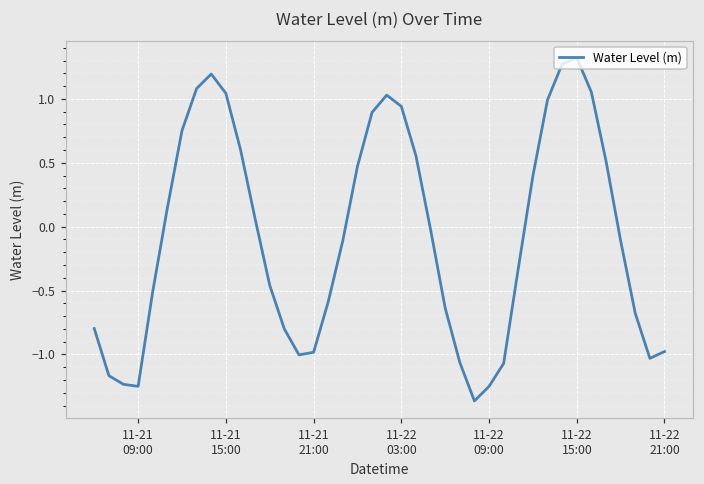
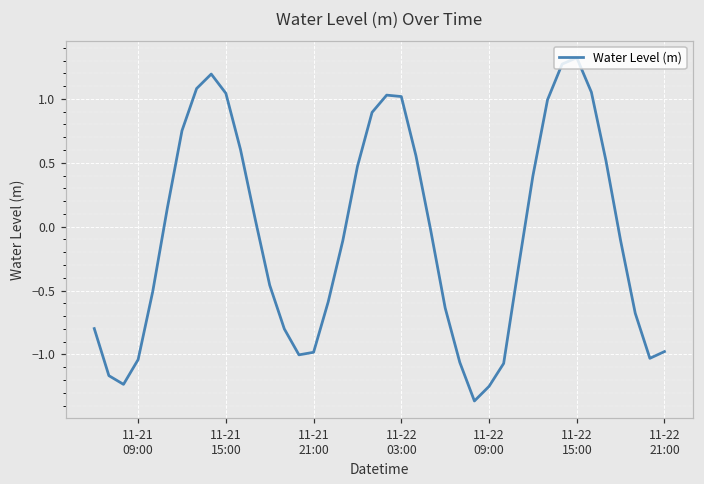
11-21 09:00: -1.25 -> -1.04
11-22 03:00: 0.94 -> 1.02
